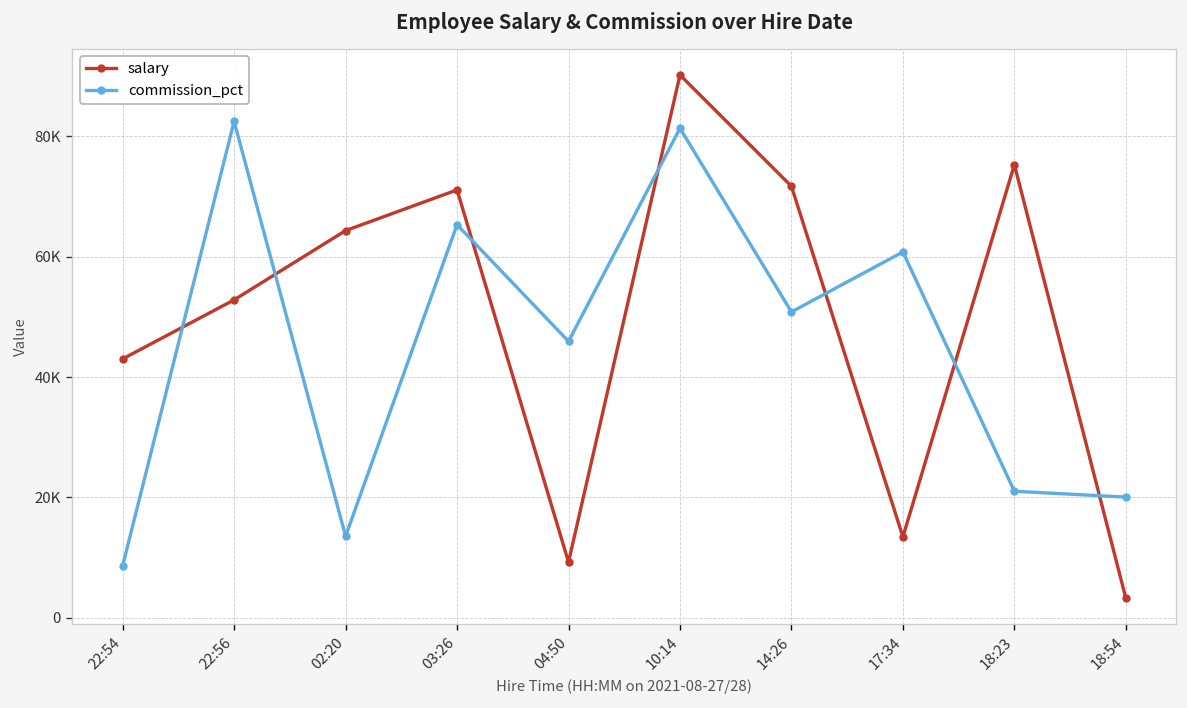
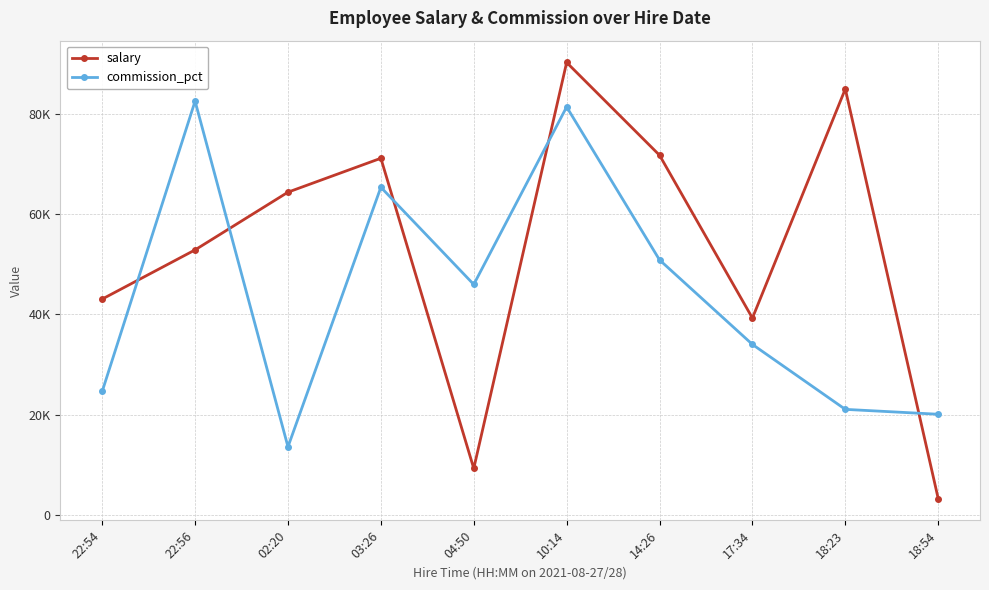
commission_pct, 22:54: 9000 -> 25000
salary, 17:34: 13000 -> 39000
commission_pct, 17:34: 61000 -> 34000
salary, 18:23: 75000 -> 85000
